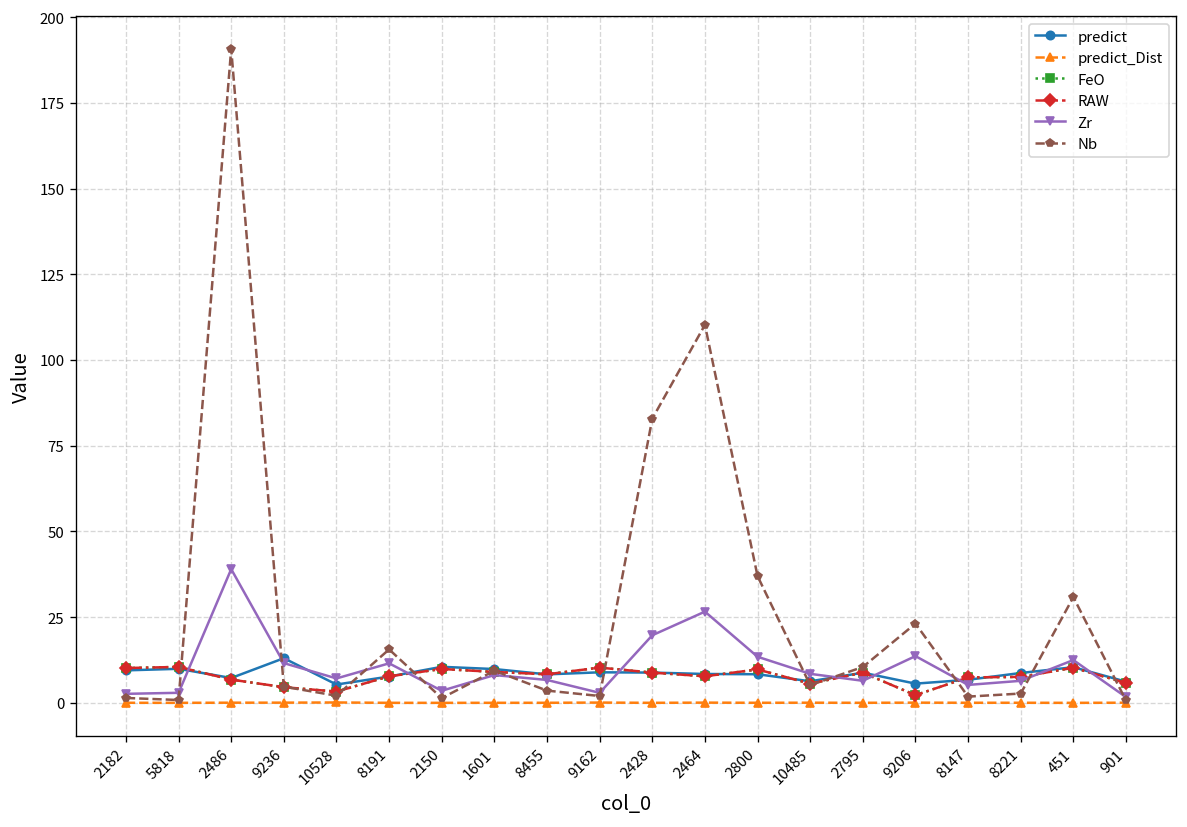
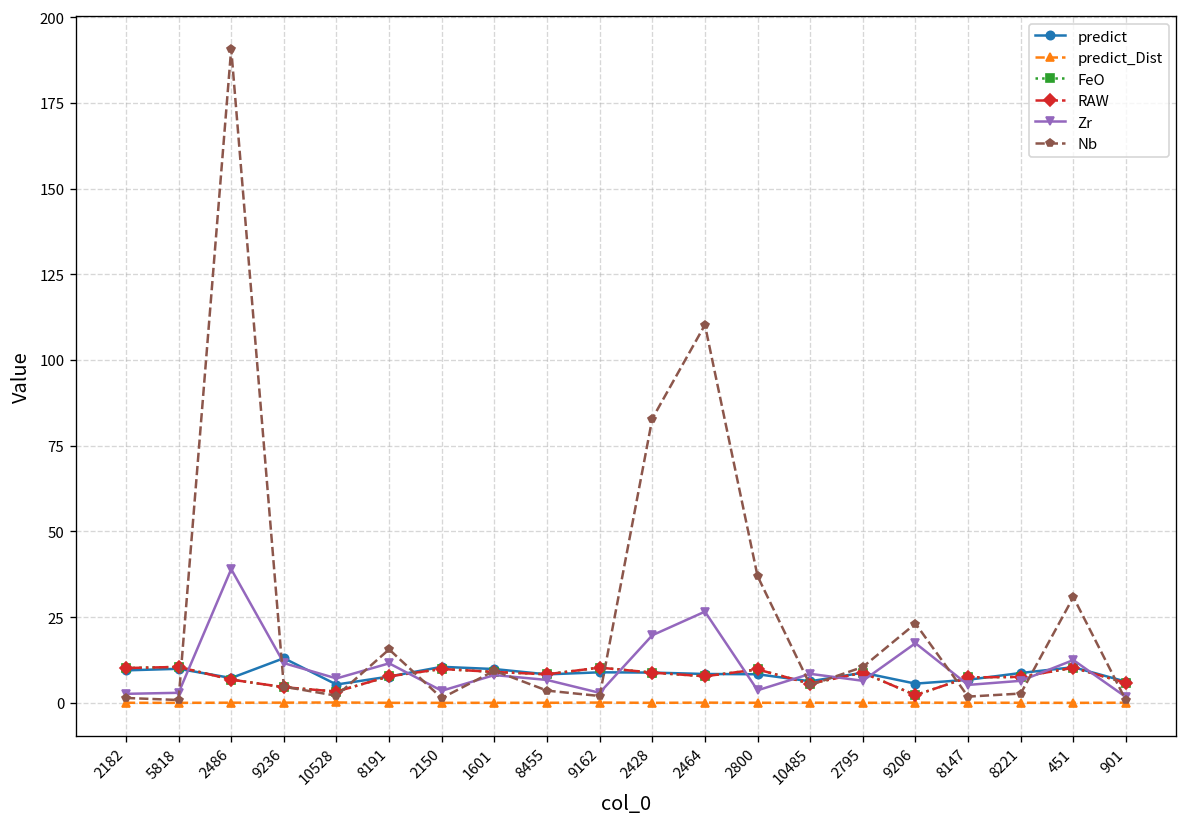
Zr, 2800: 13 -> 4
Zr, 9206: 14 -> 17
